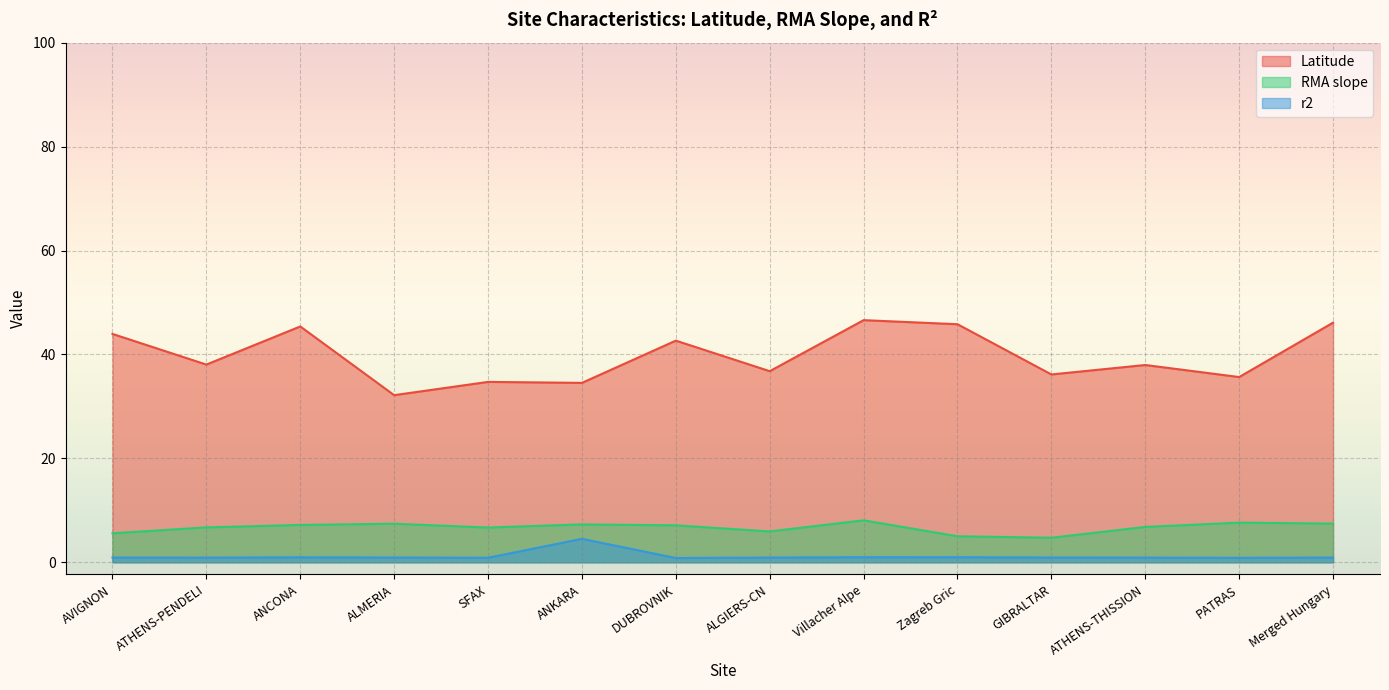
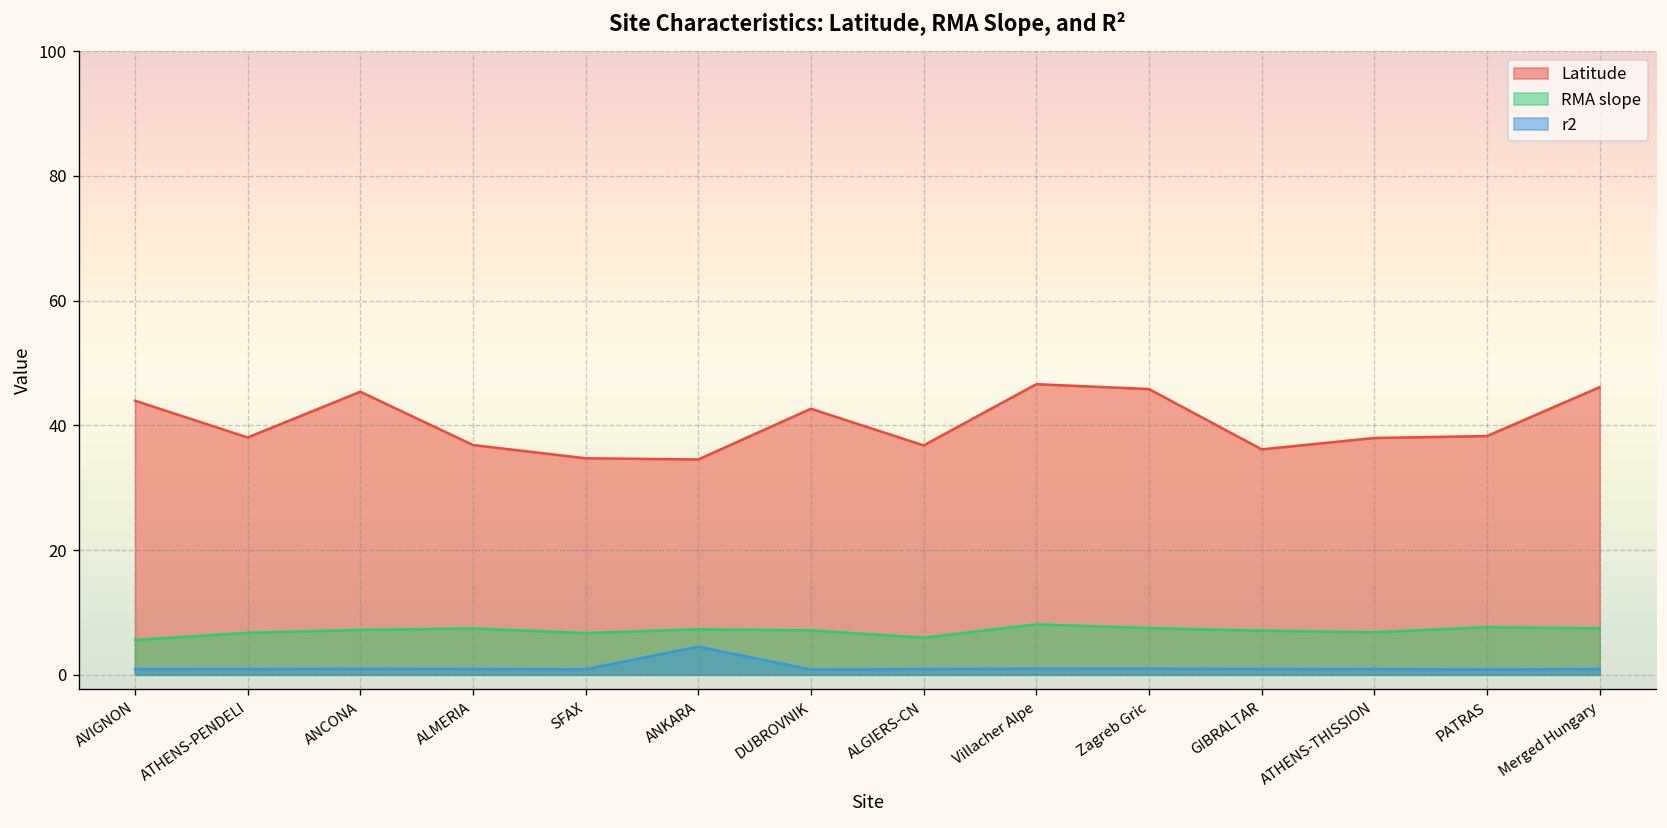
Latitude, ALMERIA: 32 -> 37
RMA slope, Zagreb Gric: 5 -> 7
RMA slope, GIBRALTAR: 5 -> 7
Latitude, PATRAS: 36 -> 38
